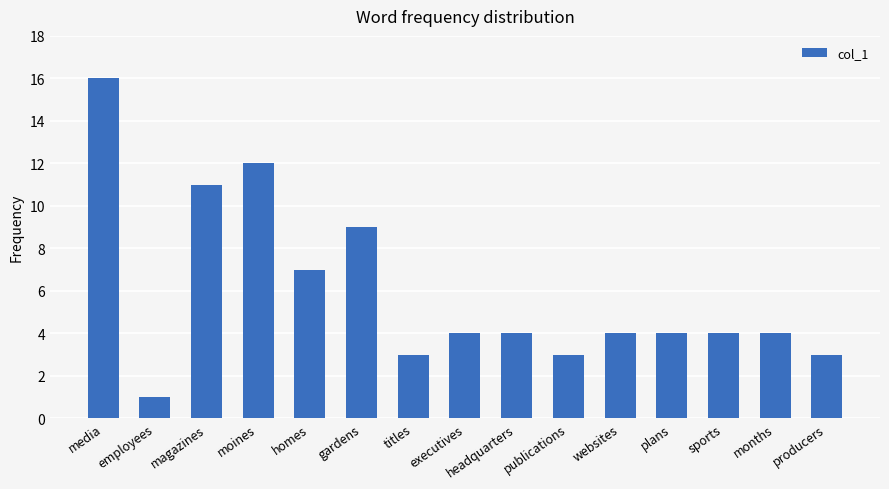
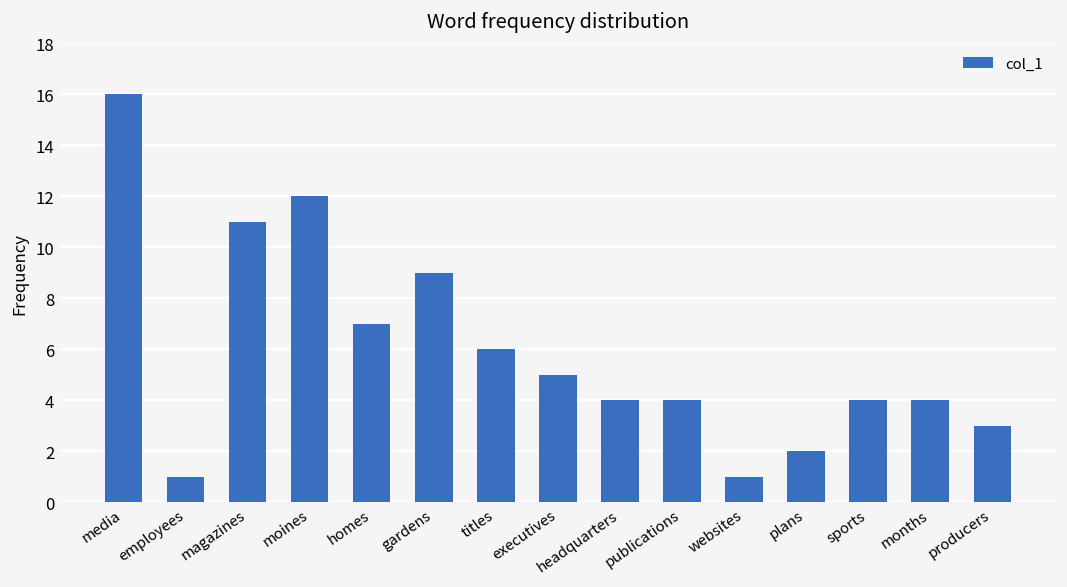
titles: 3 -> 6
executives: 4 -> 5
publications: 3 -> 4
websites: 4 -> 1
plans: 4 -> 2
